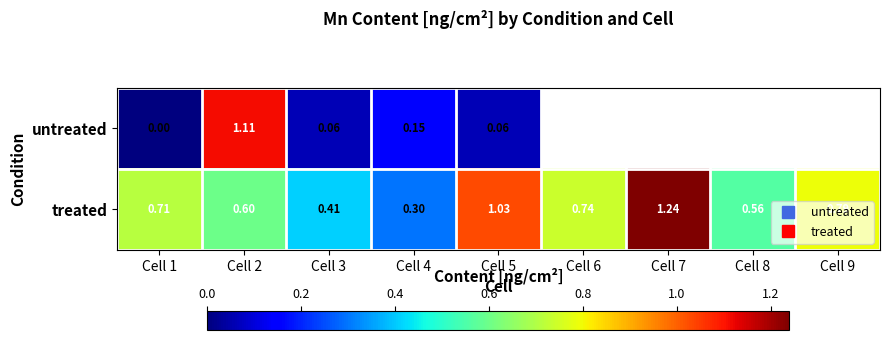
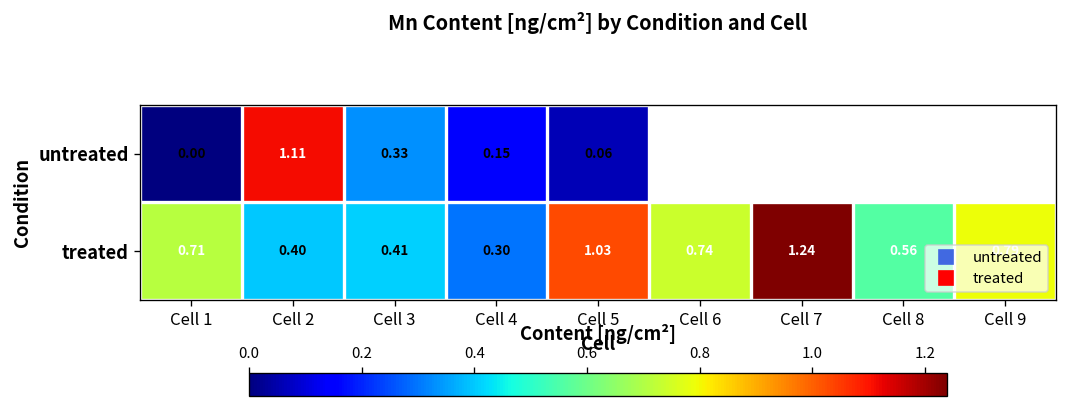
untreated, Cell 3: 0.06 -> 0.33
treated, Cell 2: 0.60 -> 0.40
